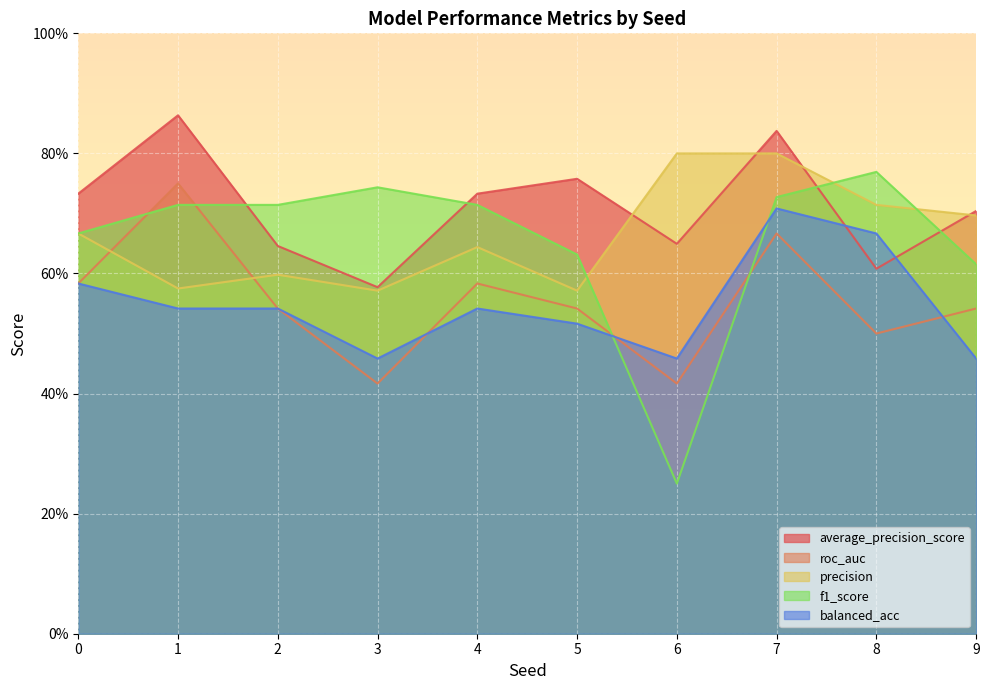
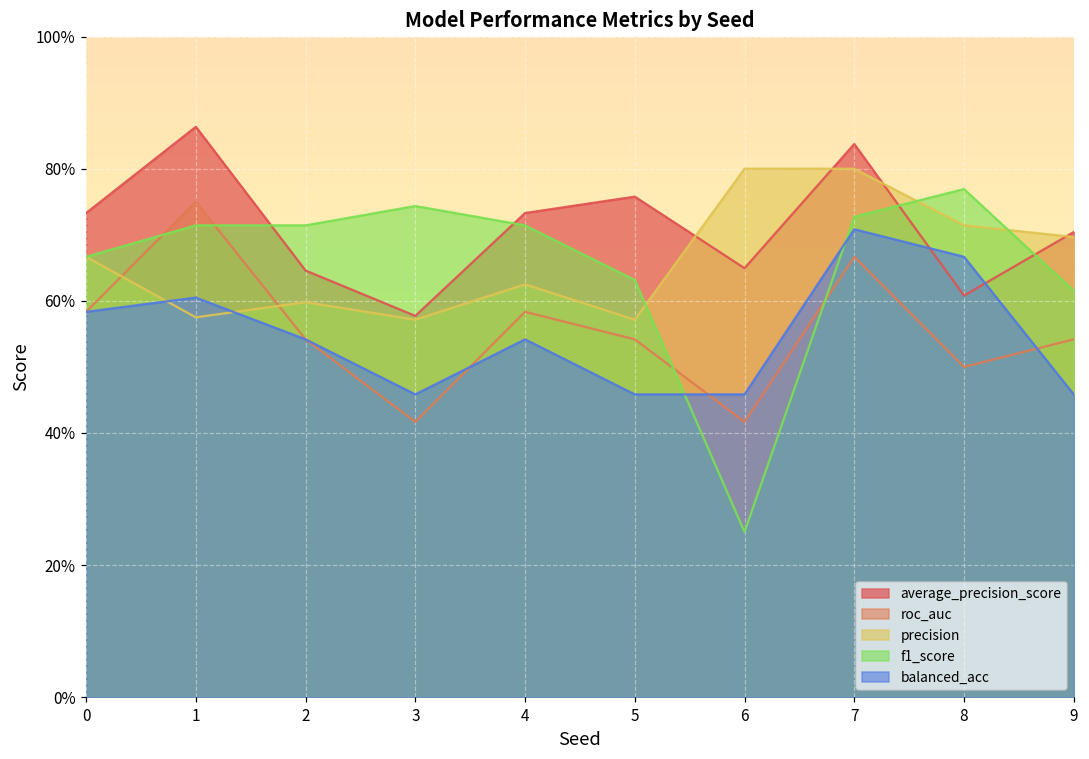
balanced_acc, 1: 54% -> 60%
precision, 4: 64% -> 63%
balanced_acc, 5: 52% -> 46%
